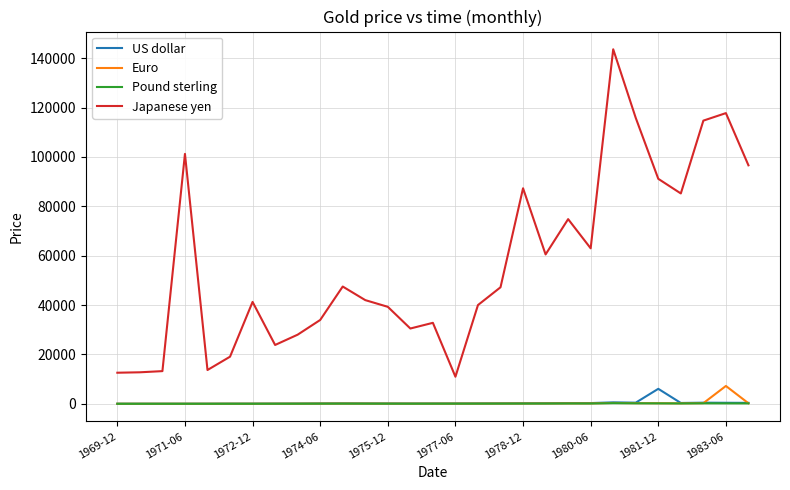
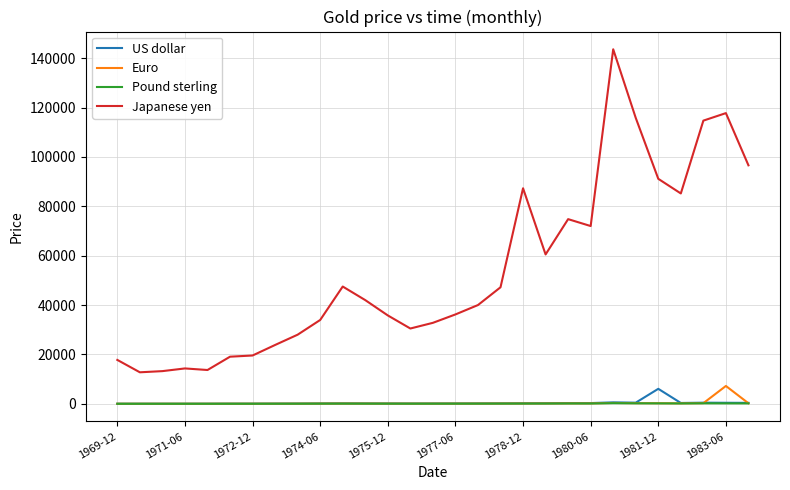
Japanese yen, 1969-12: 13000 -> 18000
Japanese yen, 1971-06: 101000 -> 14000
Japanese yen, 1972-12: 41000 -> 20000
Japanese yen, 1975-12: 39000 -> 36000
Japanese yen, 1977-06: 11000 -> 36000
Japanese yen, 1980-06: 63000 -> 72000
